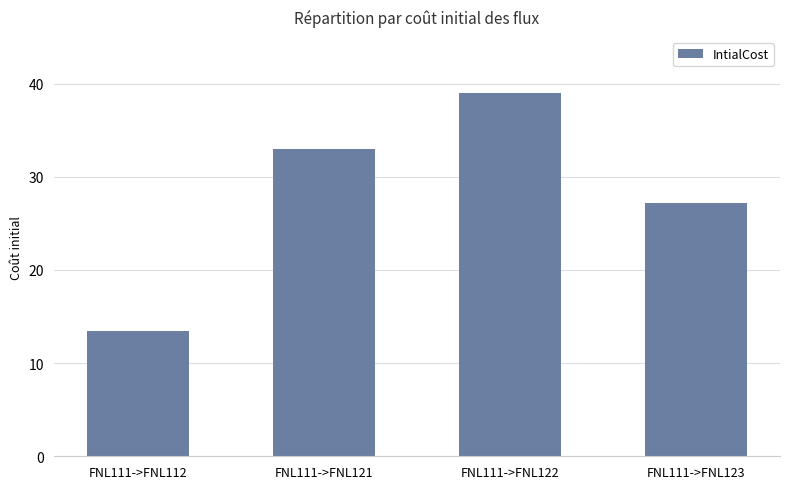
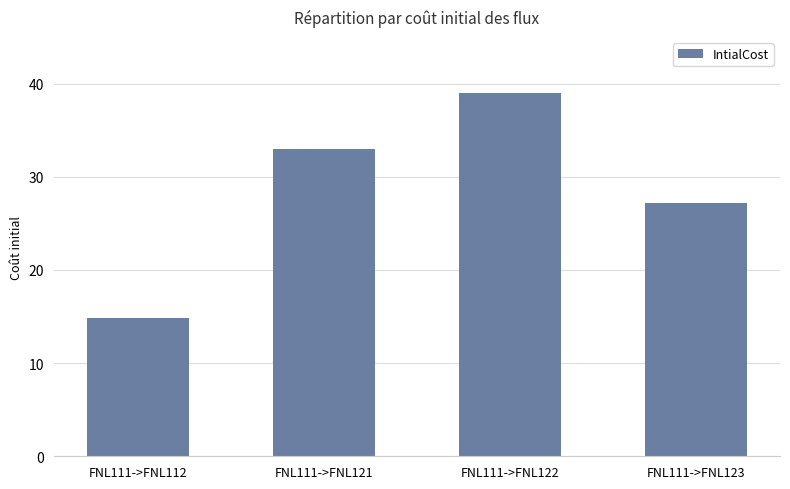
FNL111->FNL112: 13 -> 15
